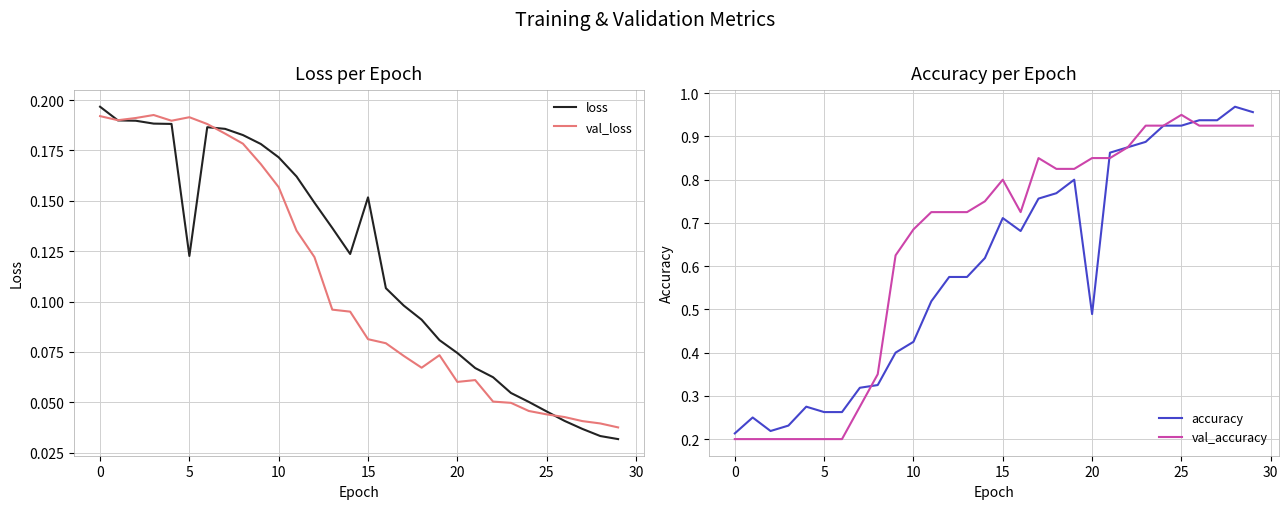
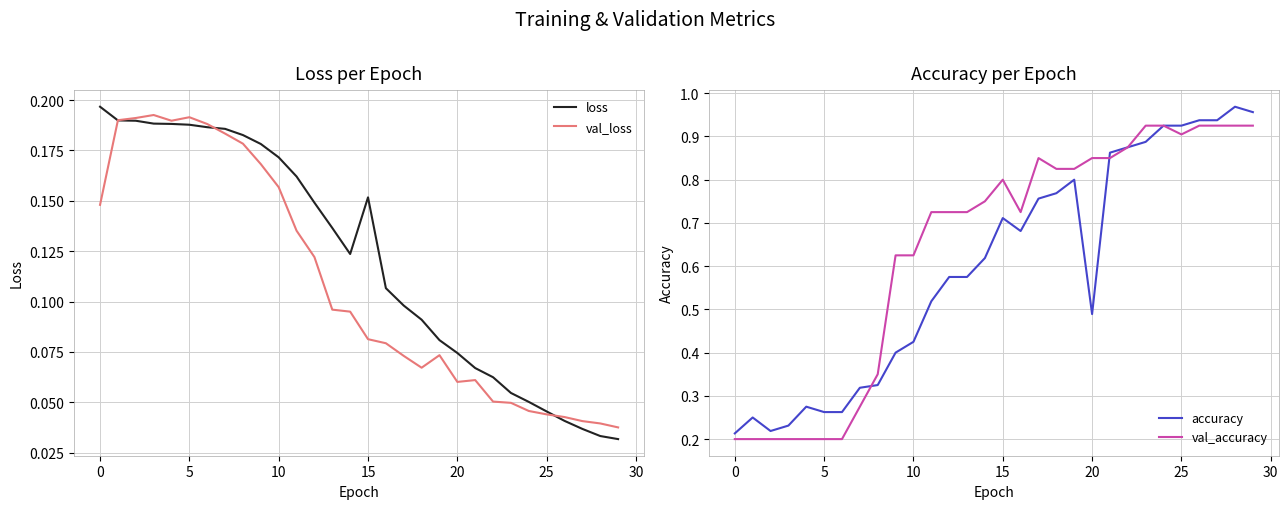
Loss per Epoch, val_loss, 0: 0.192 -> 0.148
Loss per Epoch, loss, 5: 0.123 -> 0.188
Accuracy per Epoch, val_accuracy, 10: 0.69 -> 0.63
Accuracy per Epoch, val_accuracy, 25: 0.95 -> 0.90
